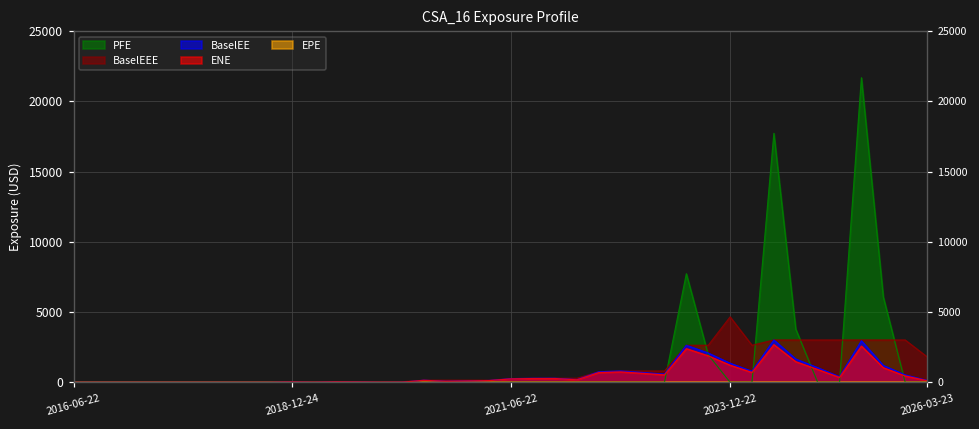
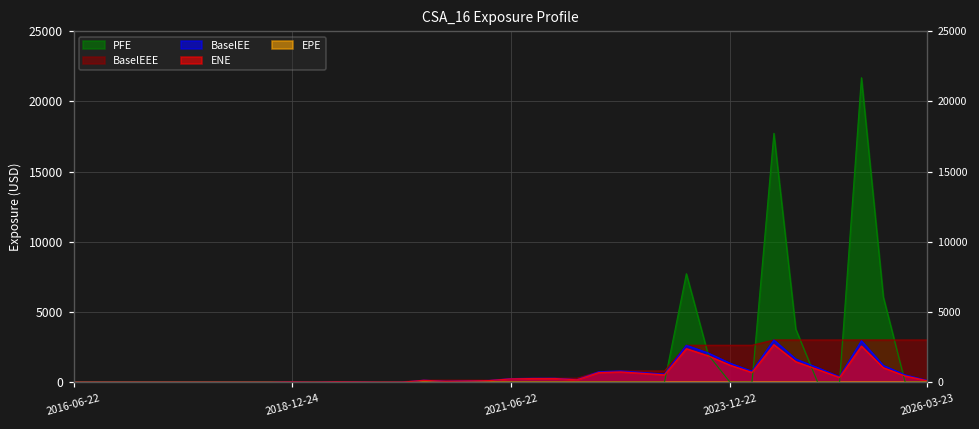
BaselEEE, 2023-12-22: 4700 -> 2600
BaselEEE, 2026-03-23: 1800 -> 3000
